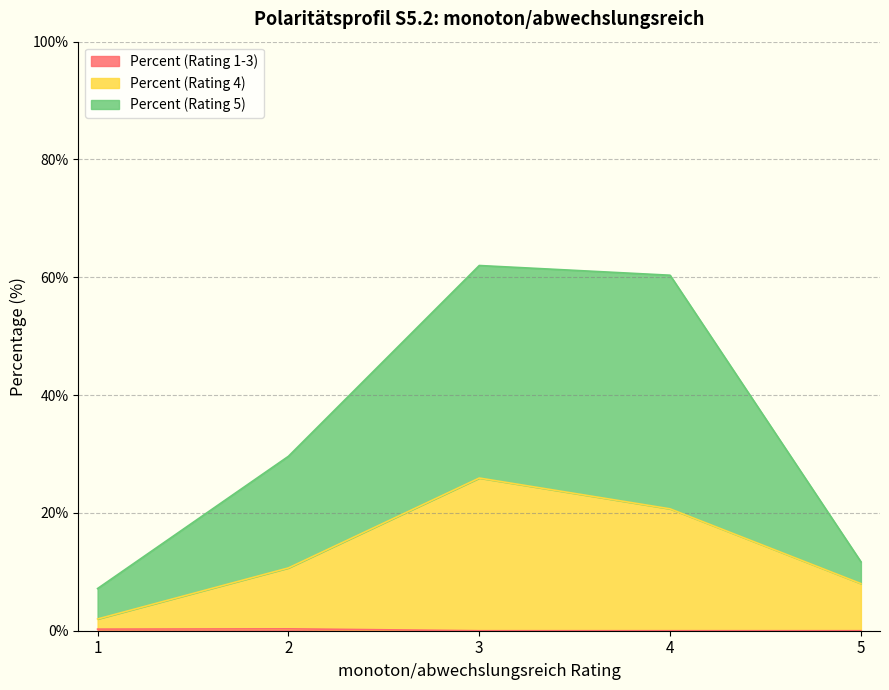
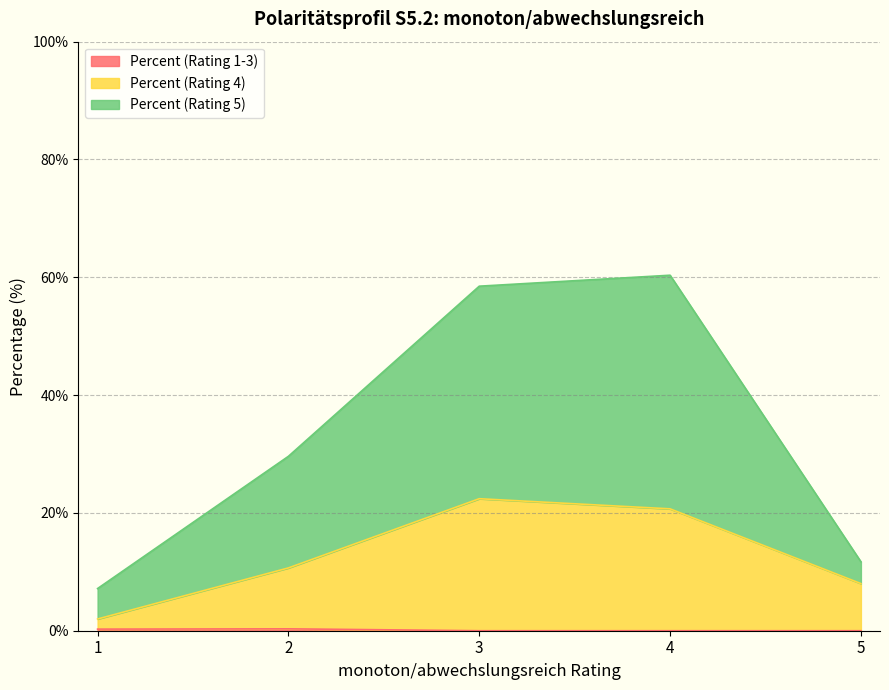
Percent (Rating 4), 3: 26% -> 22%
